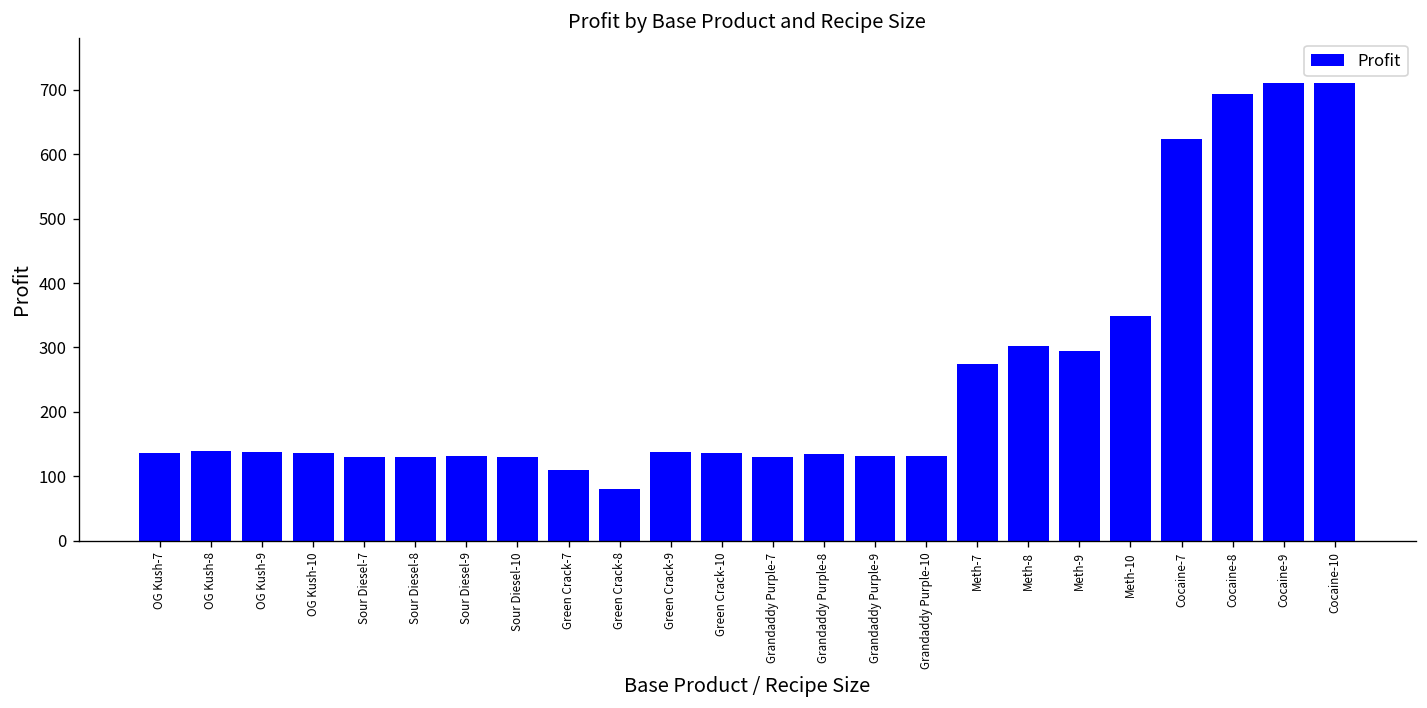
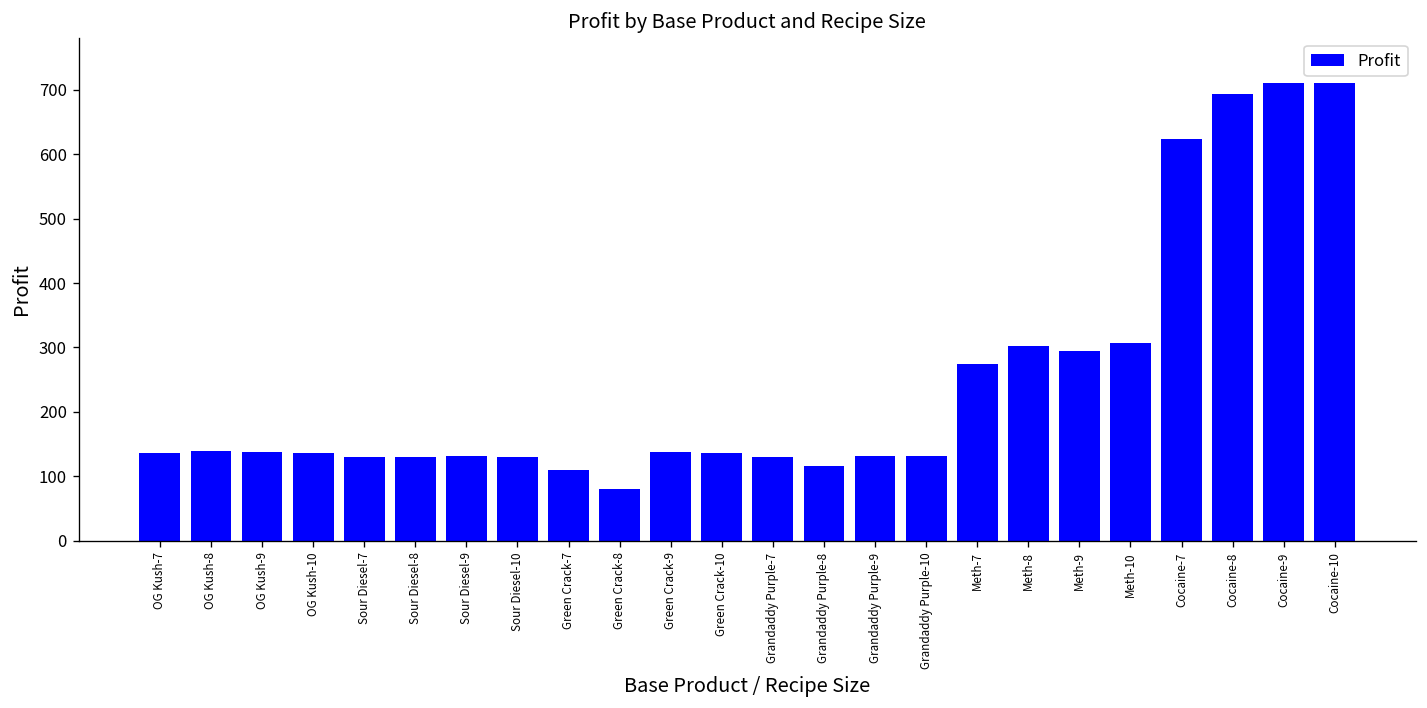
Grandaddy Purple-8: 130 -> 120
Meth-10: 350 -> 310
